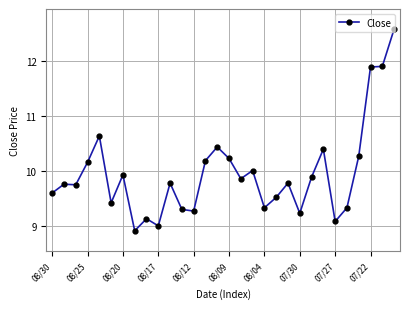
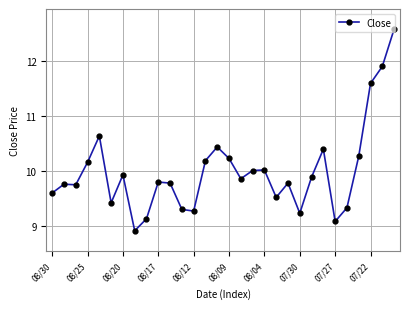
08/17: 9.0 -> 9.8
08/04: 9.3 -> 10.0
07/22: 11.9 -> 11.6
